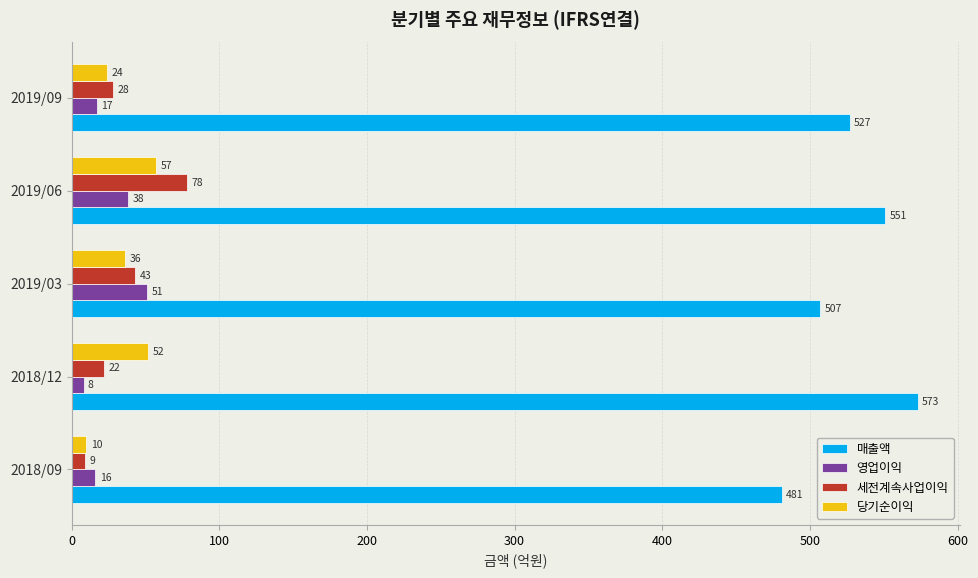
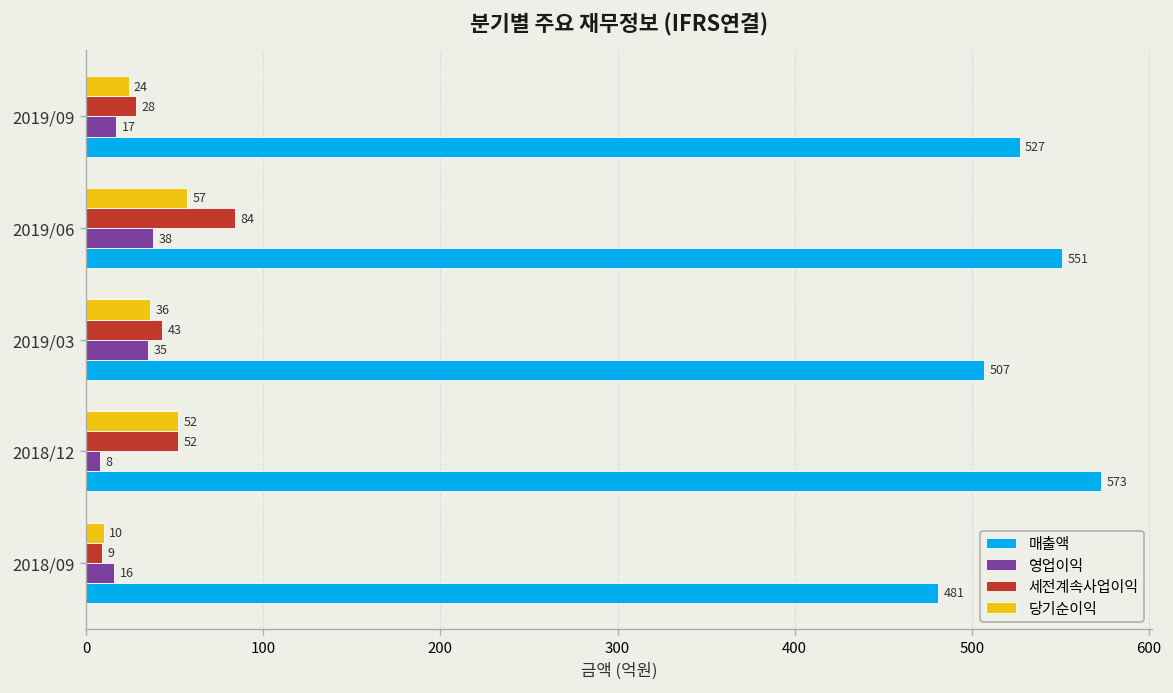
세전계속사업이익, 2019/06: 78 -> 84
영업이익, 2019/03: 51 -> 35
세전계속사업이익, 2018/12: 22 -> 52
